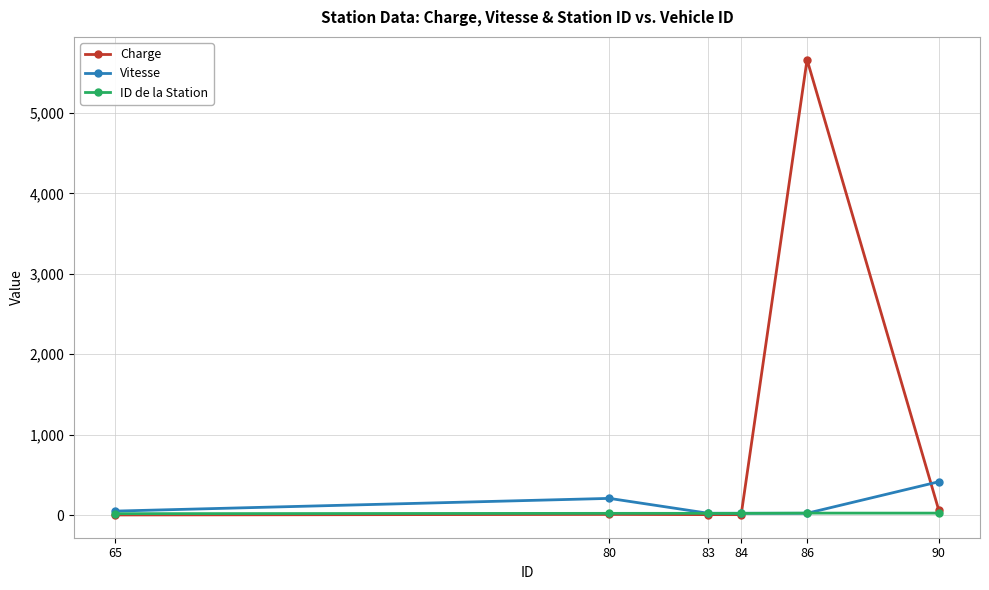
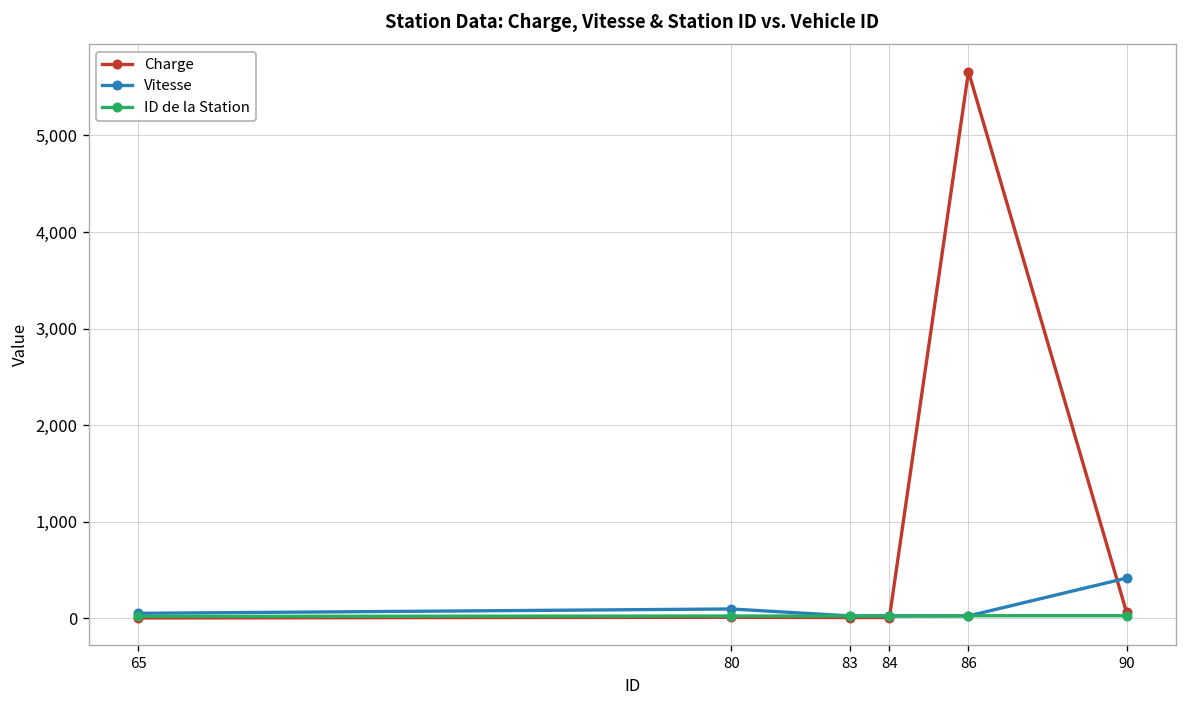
Vitesse, 80: 200 -> 100
